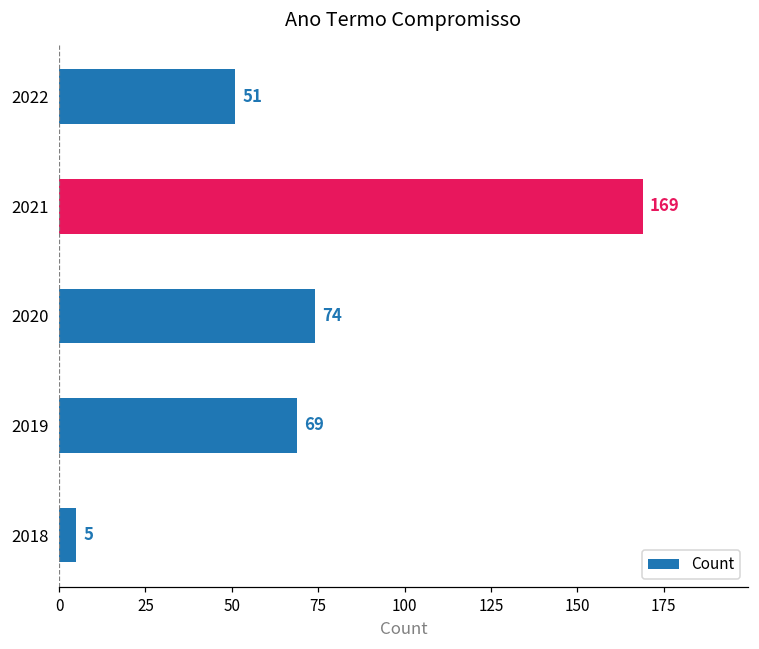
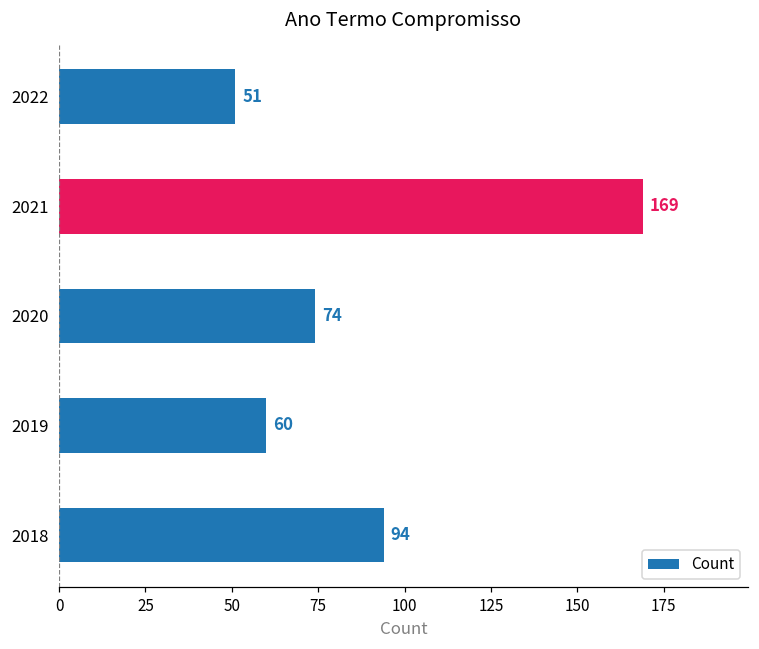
2019: 69 -> 60
2018: 5 -> 94
